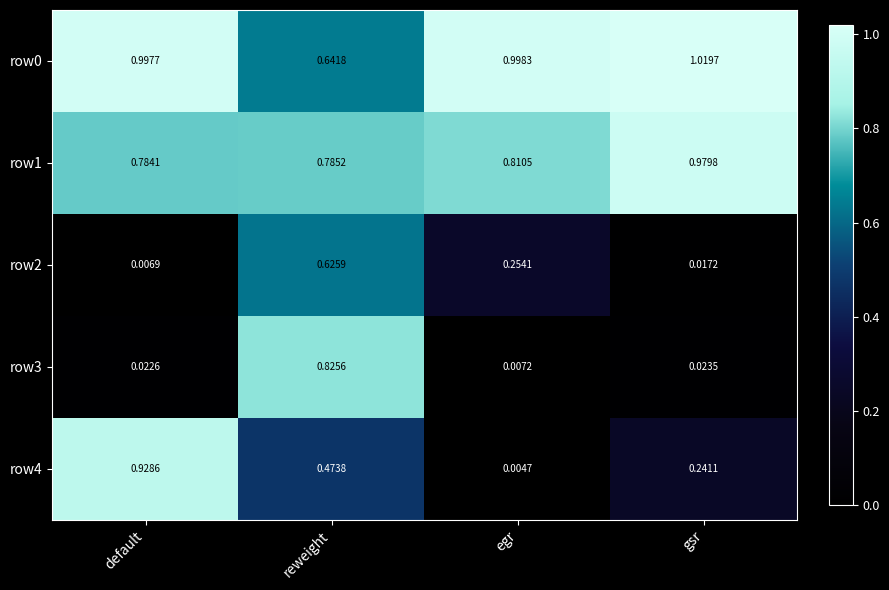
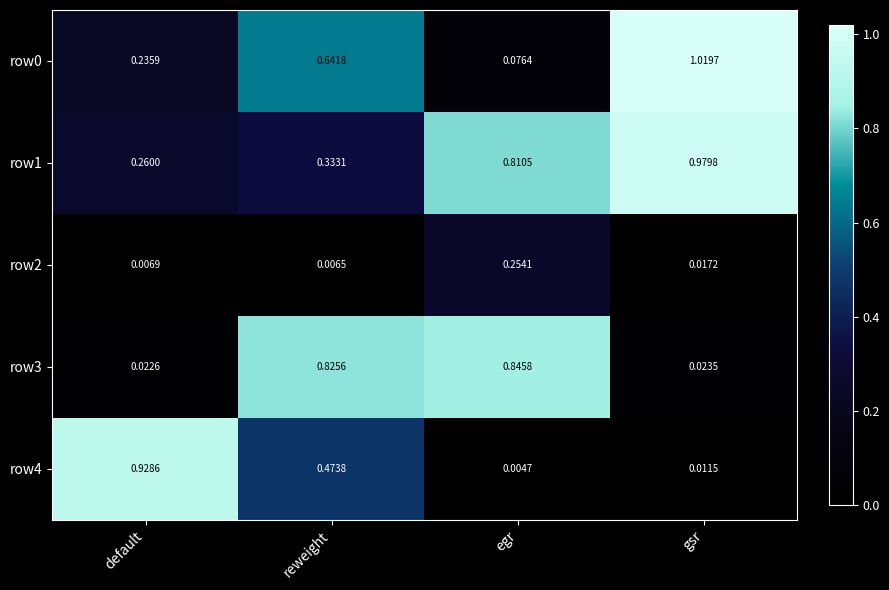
row0, default: 0.9977 -> 0.2359
row0, egr: 0.9983 -> 0.0764
row1, default: 0.7841 -> 0.2600
row1, reweight: 0.7852 -> 0.3331
row2, reweight: 0.6259 -> 0.0065
row3, egr: 0.0072 -> 0.8458
row4, gsr: 0.2411 -> 0.0115
